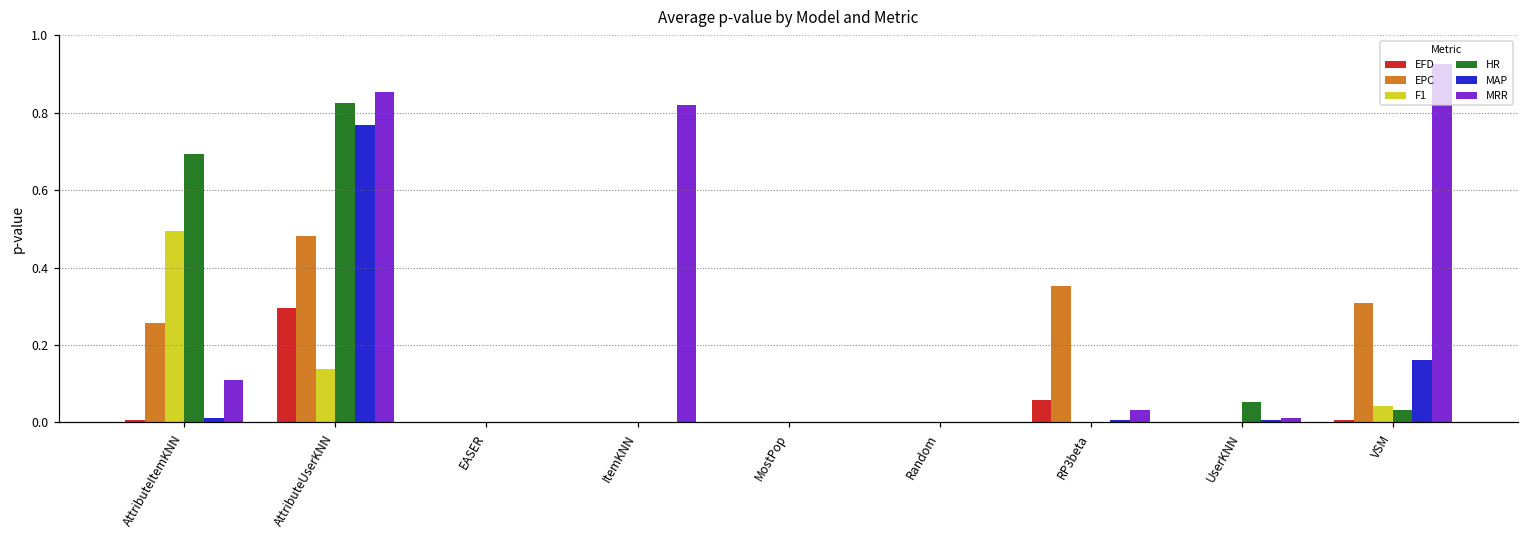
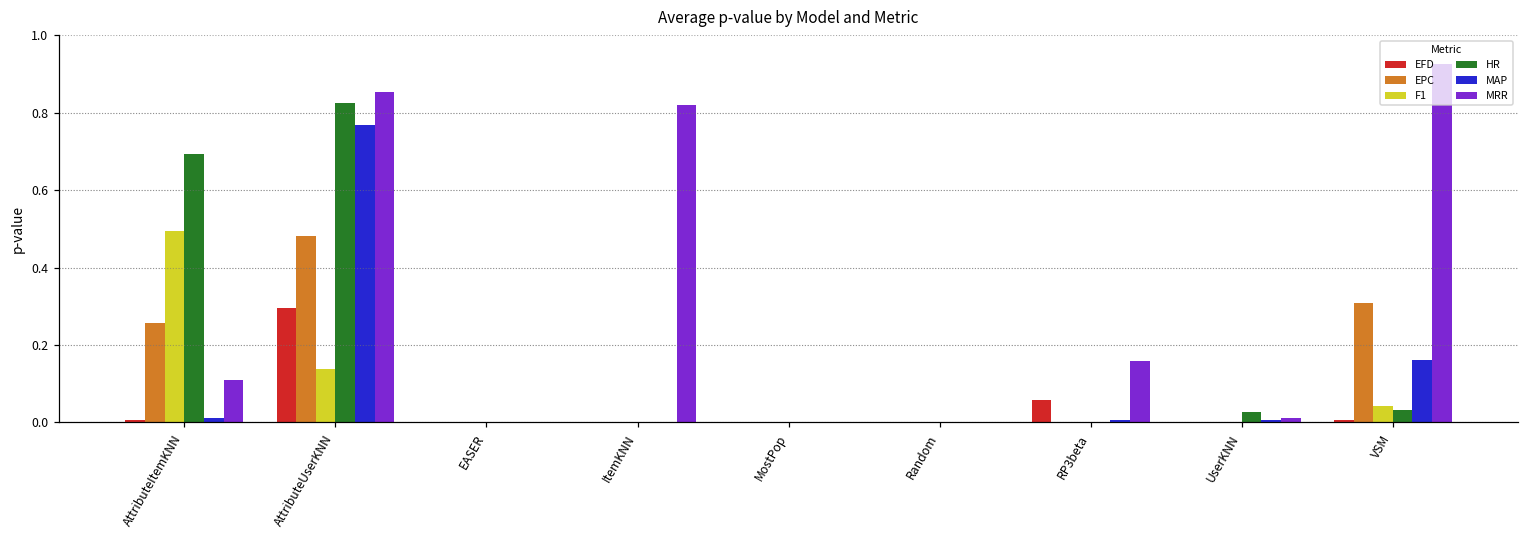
EPC, RP3beta: 0.35 -> 0.00
MRR, RP3beta: 0.03 -> 0.16
HR, UserKNN: 0.05 -> 0.03
